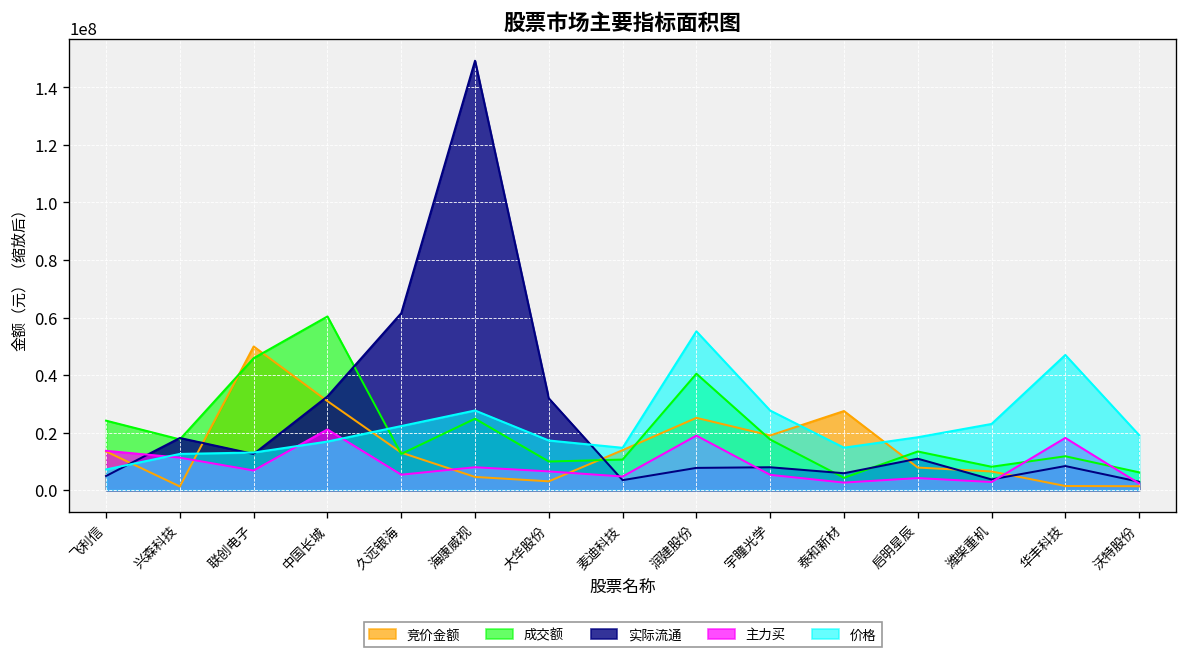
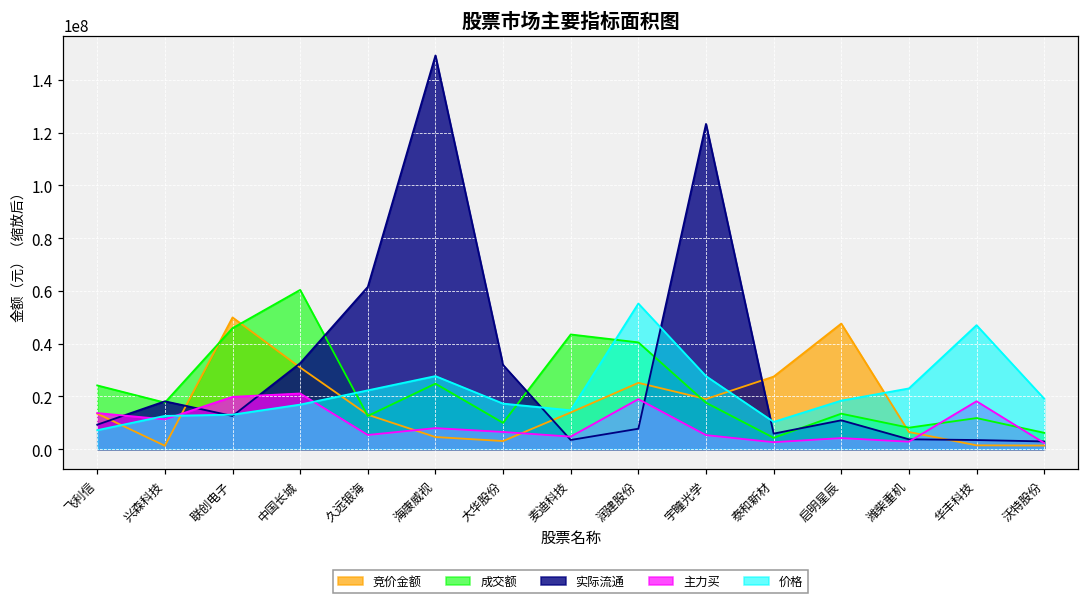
实际流通, 飞利信: 5000000 -> 9000000
主力买, 联创电子: 7000000 -> 20000000
成交额, 麦迪科技: 11000000 -> 43000000
实际流通, 宇瞳光学: 8000000 -> 123000000
价格, 泰和新材: 15000000 -> 10000000
竞价金额, 启明星辰: 8000000 -> 48000000
实际流通, 华丰科技: 8000000 -> 3000000
